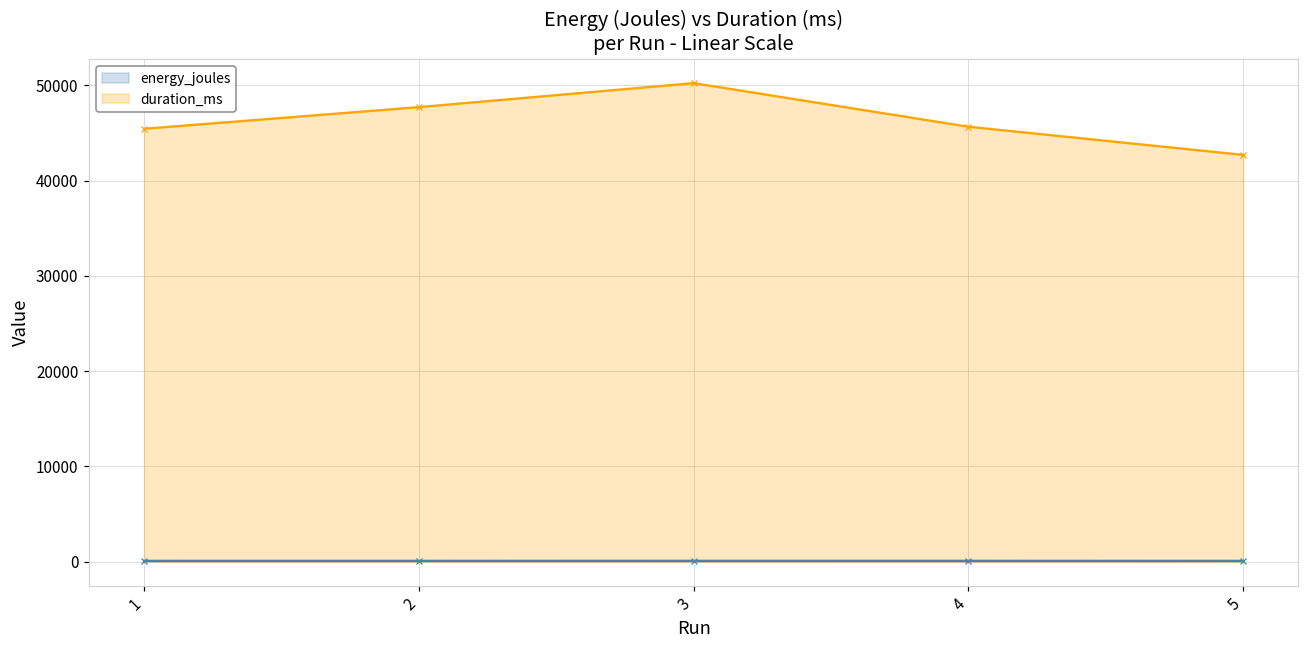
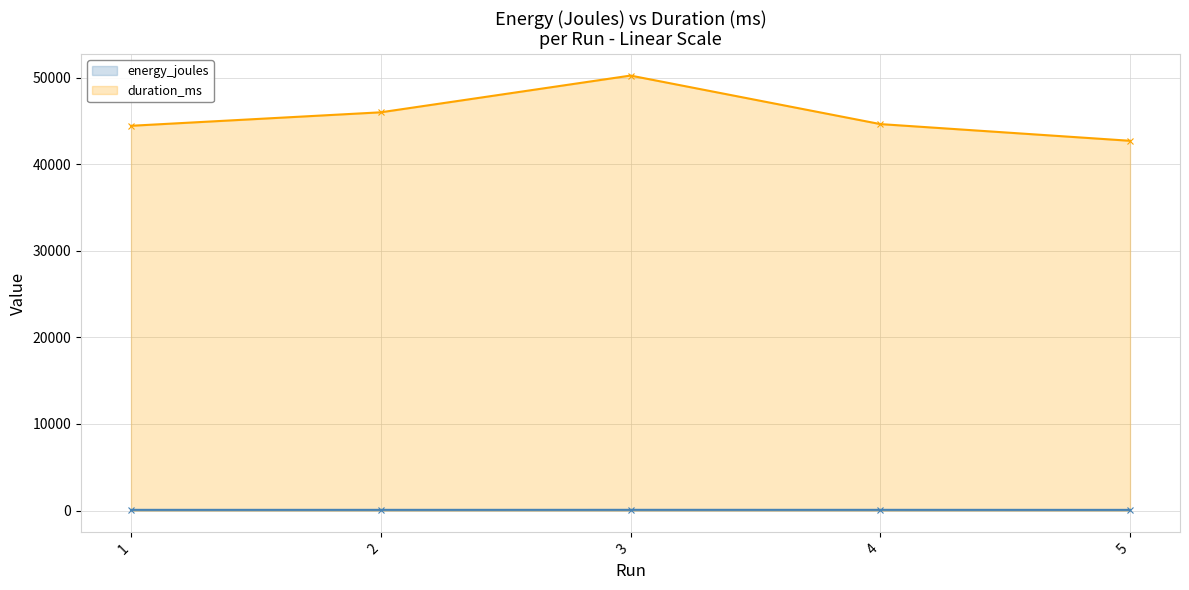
duration_ms, 1: 45000 -> 44000
duration_ms, 2: 48000 -> 46000
duration_ms, 4: 46000 -> 45000
